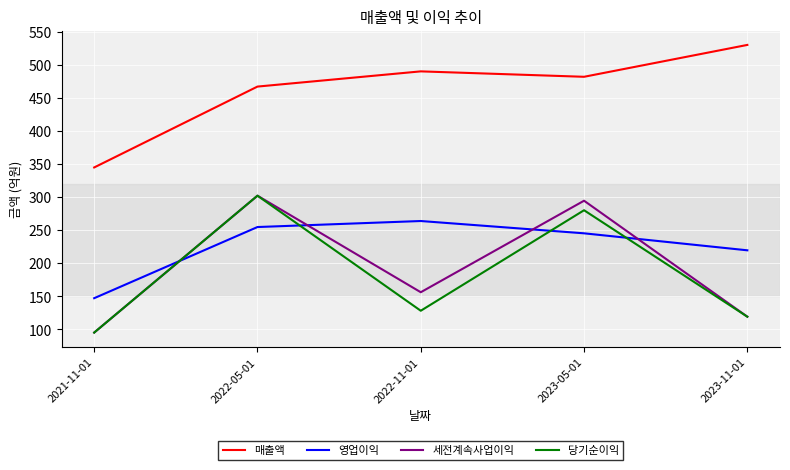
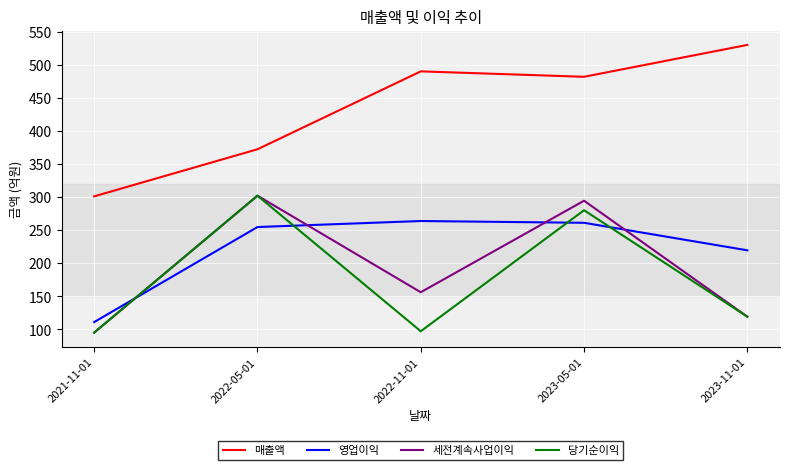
매출액, 2021-11-01: 340 -> 300
영업이익, 2021-11-01: 150 -> 110
매출액, 2022-05-01: 470 -> 370
당기순이익, 2022-11-01: 130 -> 100
영업이익, 2023-05-01: 250 -> 260
